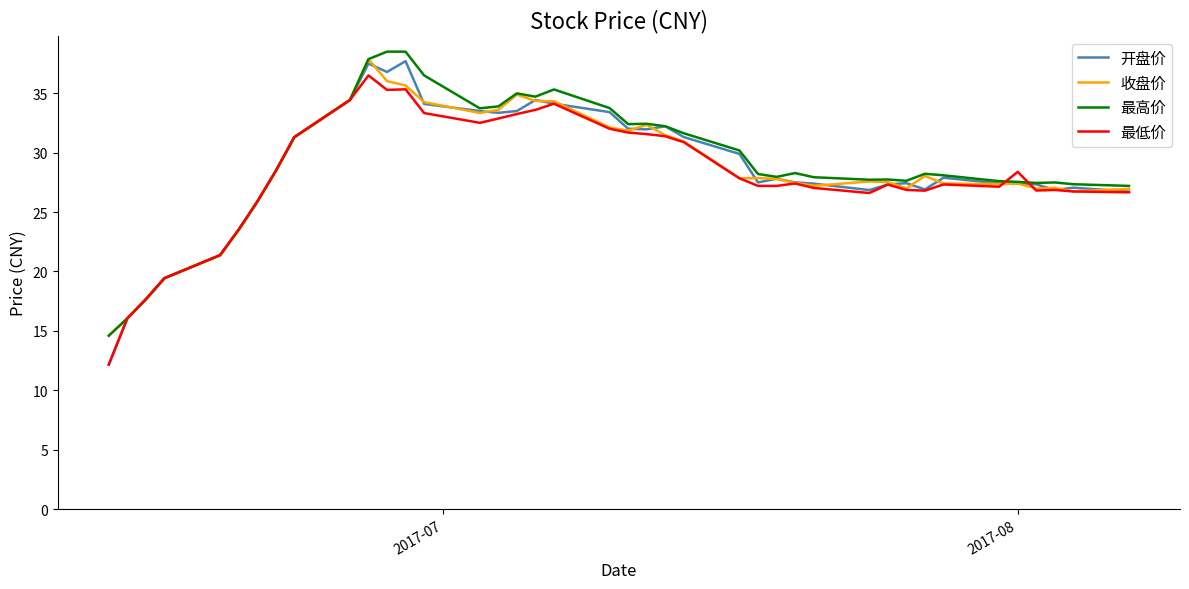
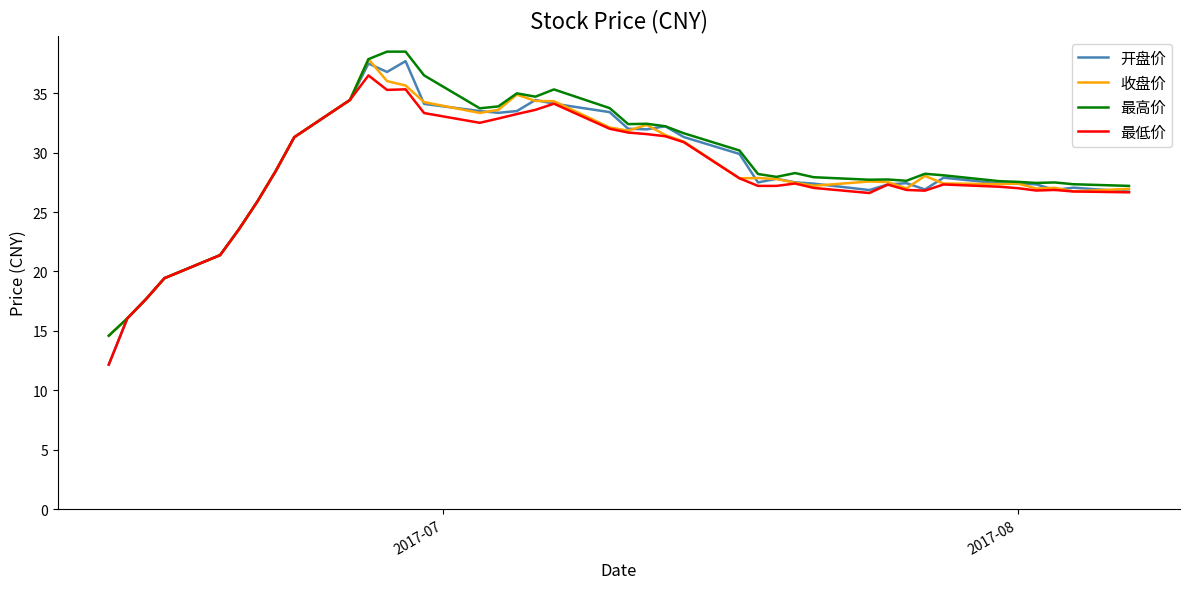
最低价, 2017-08: 28.4 -> 27.0
